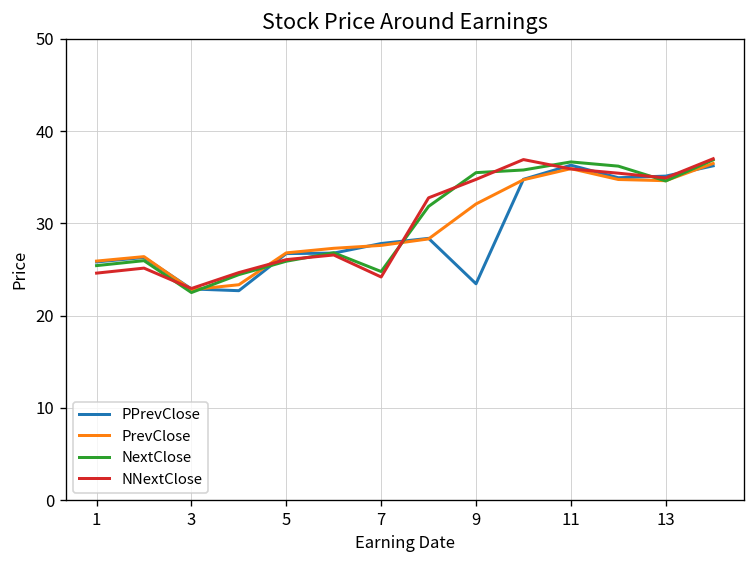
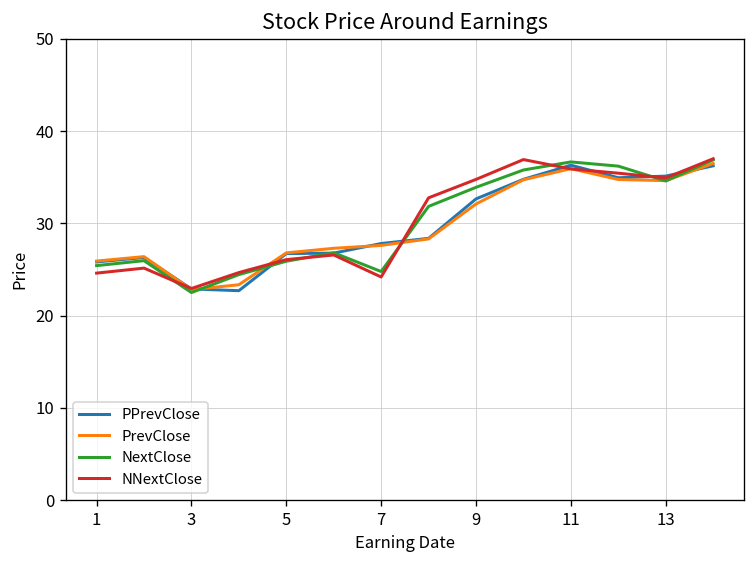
PPrevClose, 9: 23 -> 33
NextClose, 9: 35 -> 34
